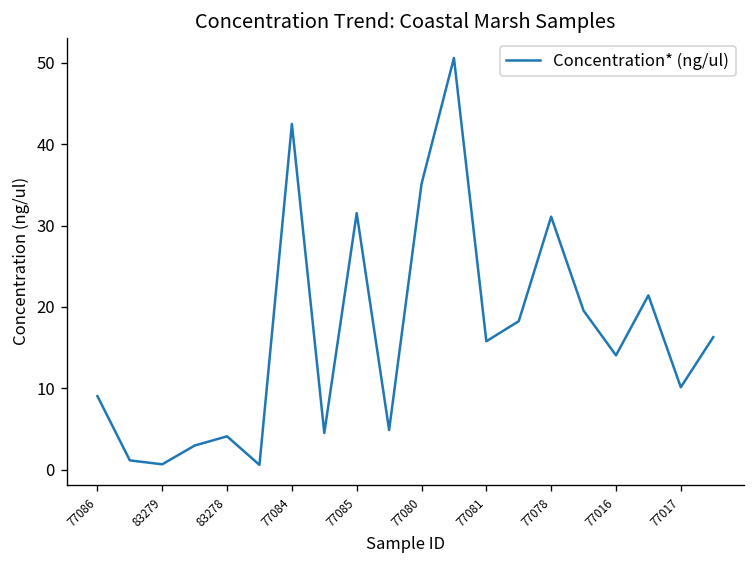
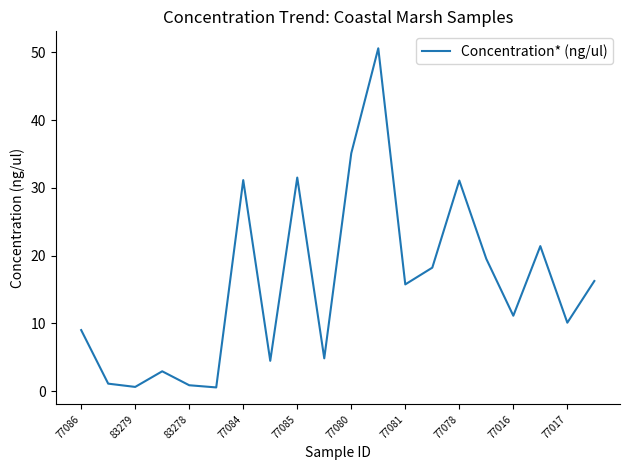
83278: 4 -> 1
77084: 42 -> 31
77016: 14 -> 11
